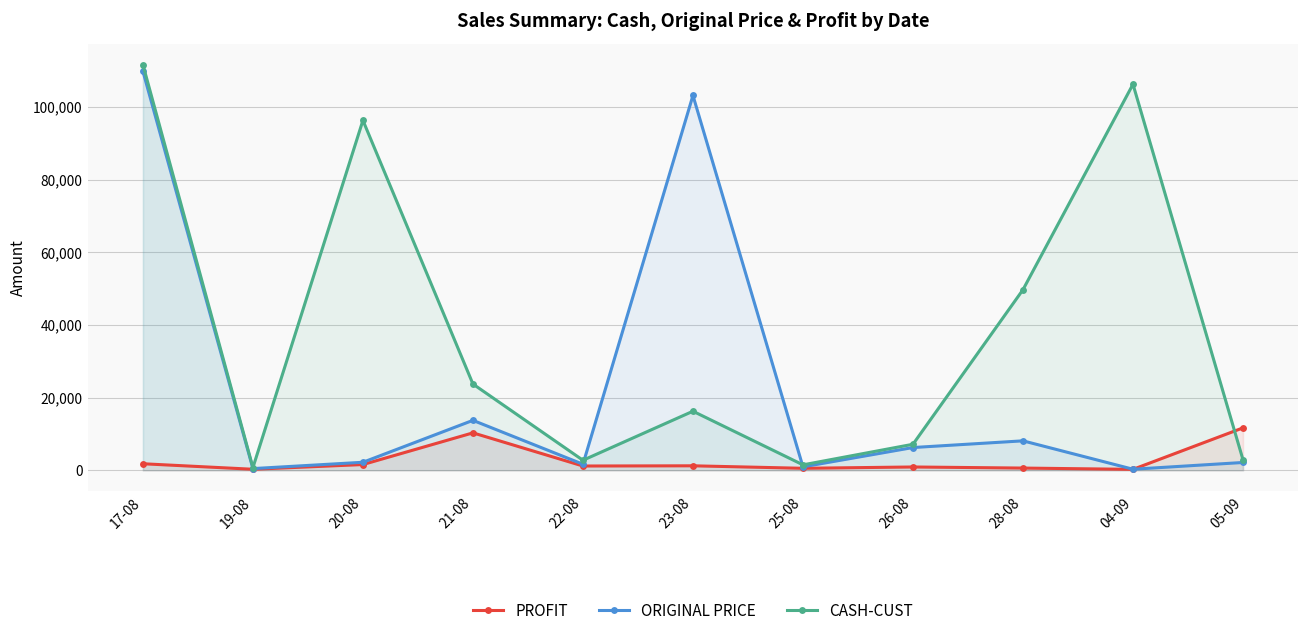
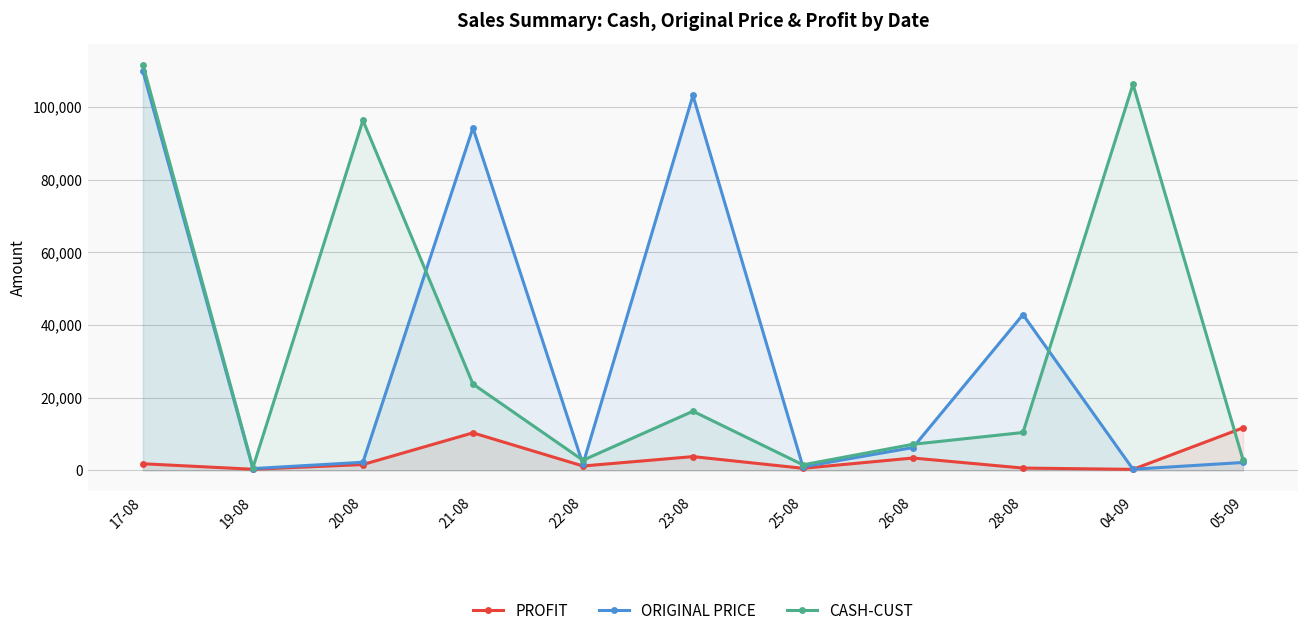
ORIGINAL PRICE, 21-08: 14,000 -> 94,000
PROFIT, 23-08: 1,000 -> 4,000
PROFIT, 26-08: 1,000 -> 3,000
ORIGINAL PRICE, 28-08: 8,000 -> 43,000
CASH-CUST, 28-08: 50,000 -> 10,000
